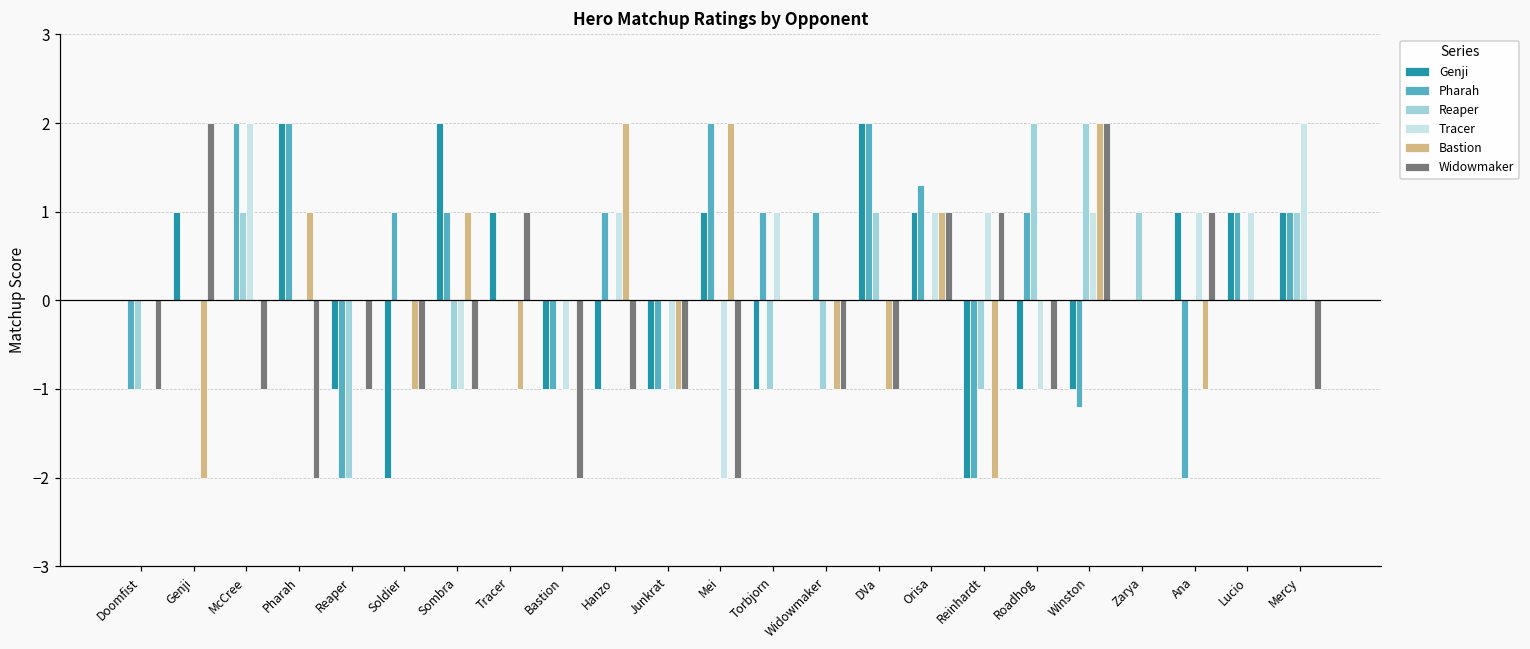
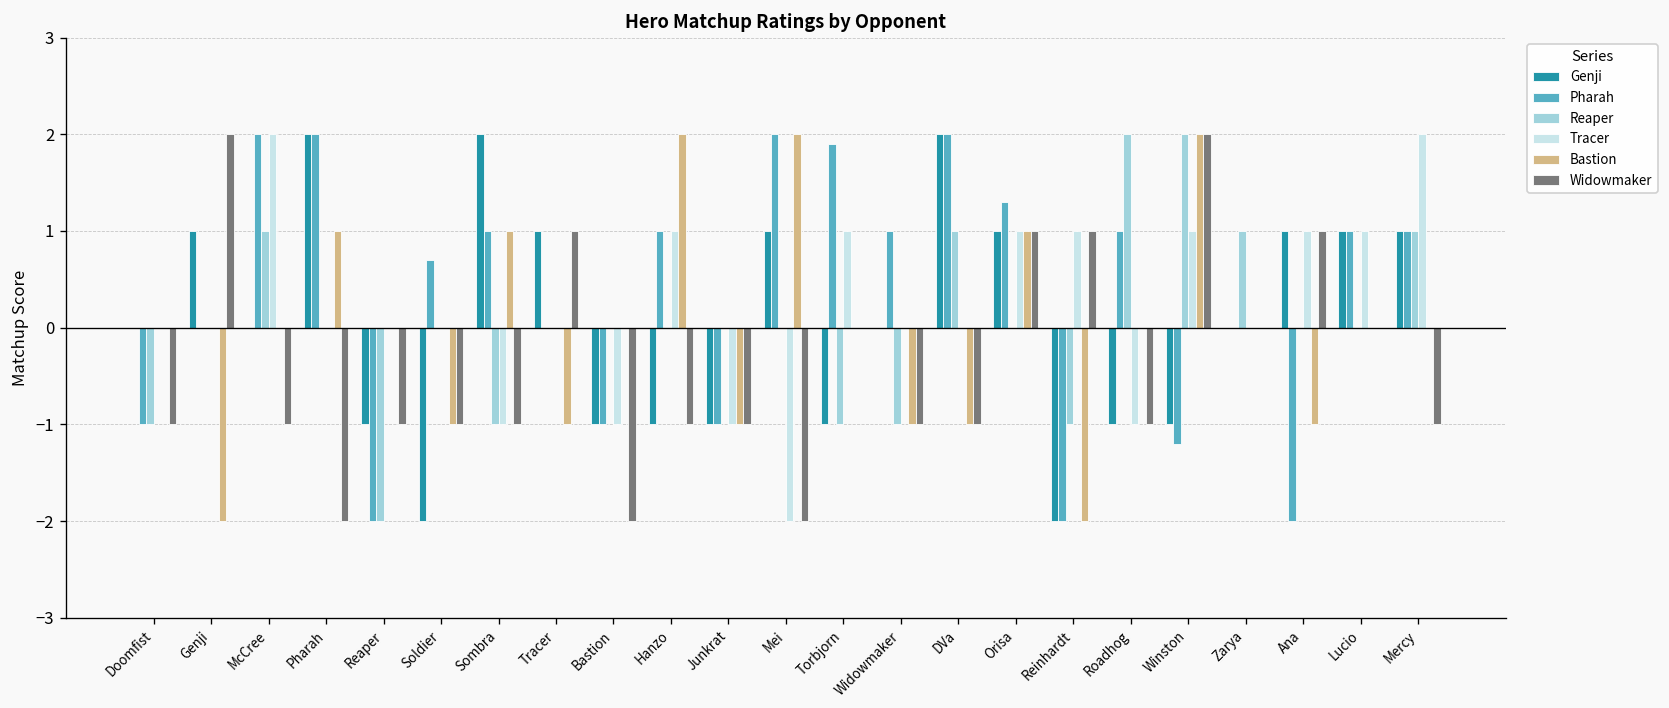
Pharah, Soldier: 1.0 -> 0.7
Pharah, Torbjorn: 1.0 -> 1.9
